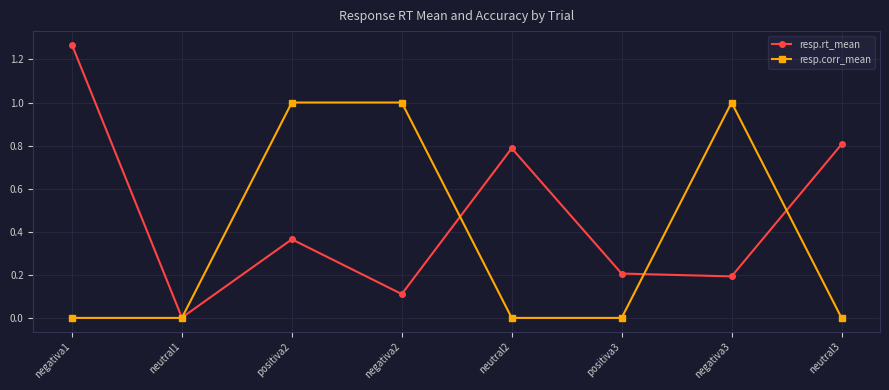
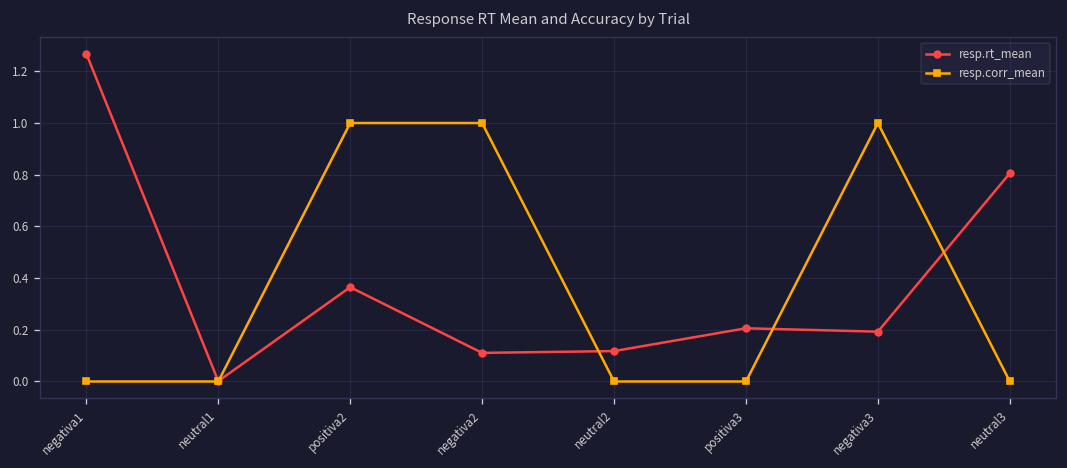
resp.rt_mean, neutral2: 0.79 -> 0.12
